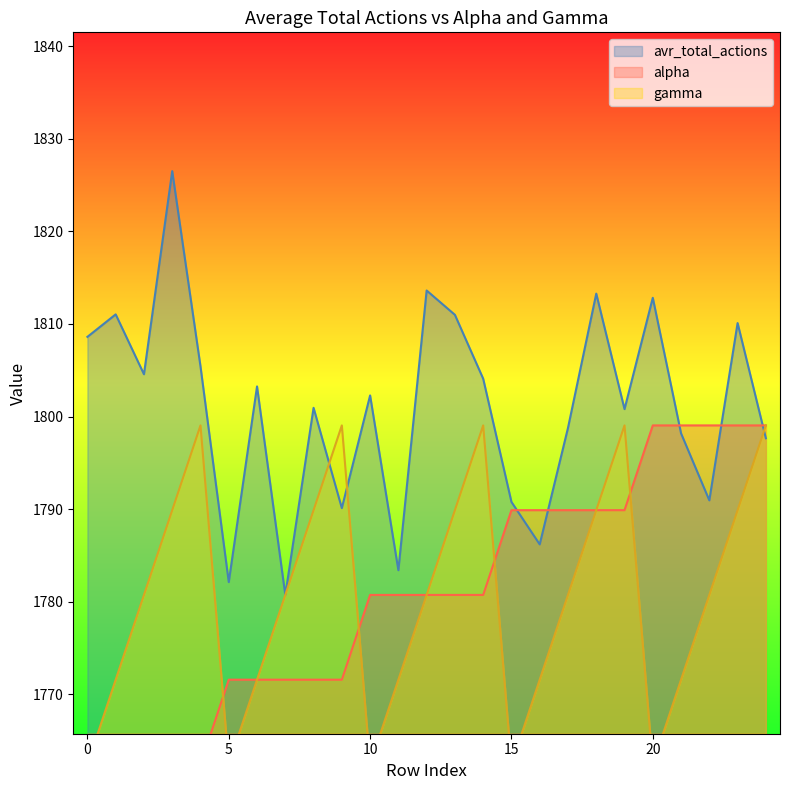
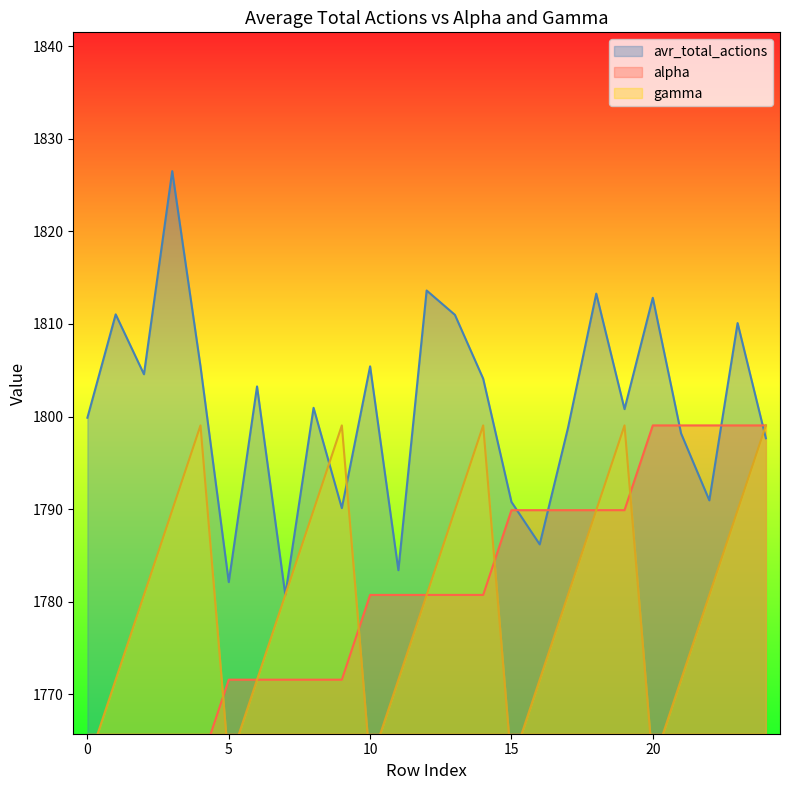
avr_total_actions, 0: 1809 -> 1800
avr_total_actions, 10: 1802 -> 1805
